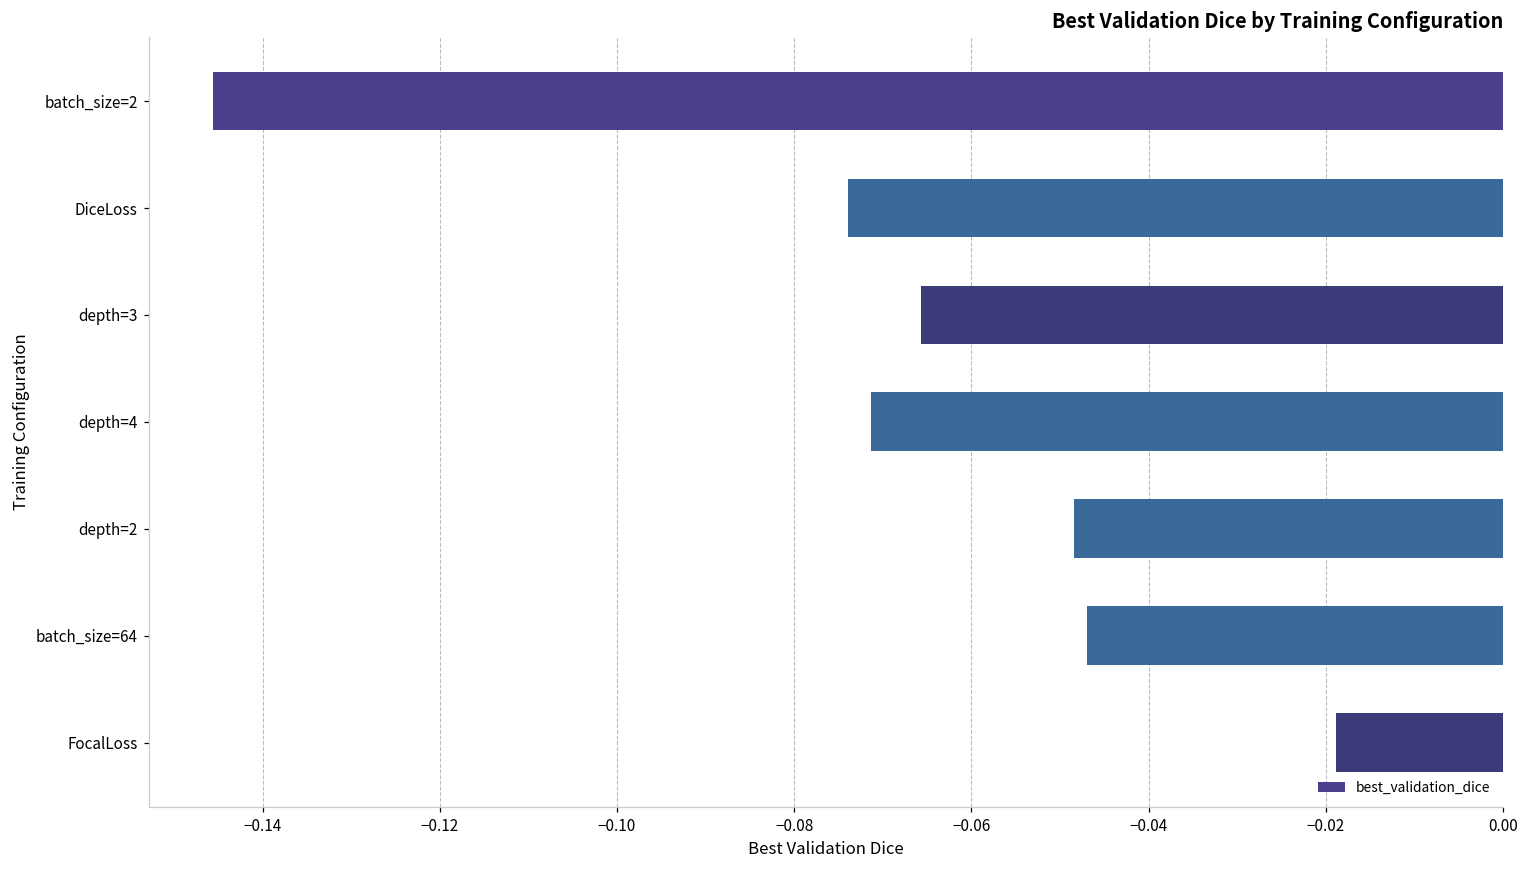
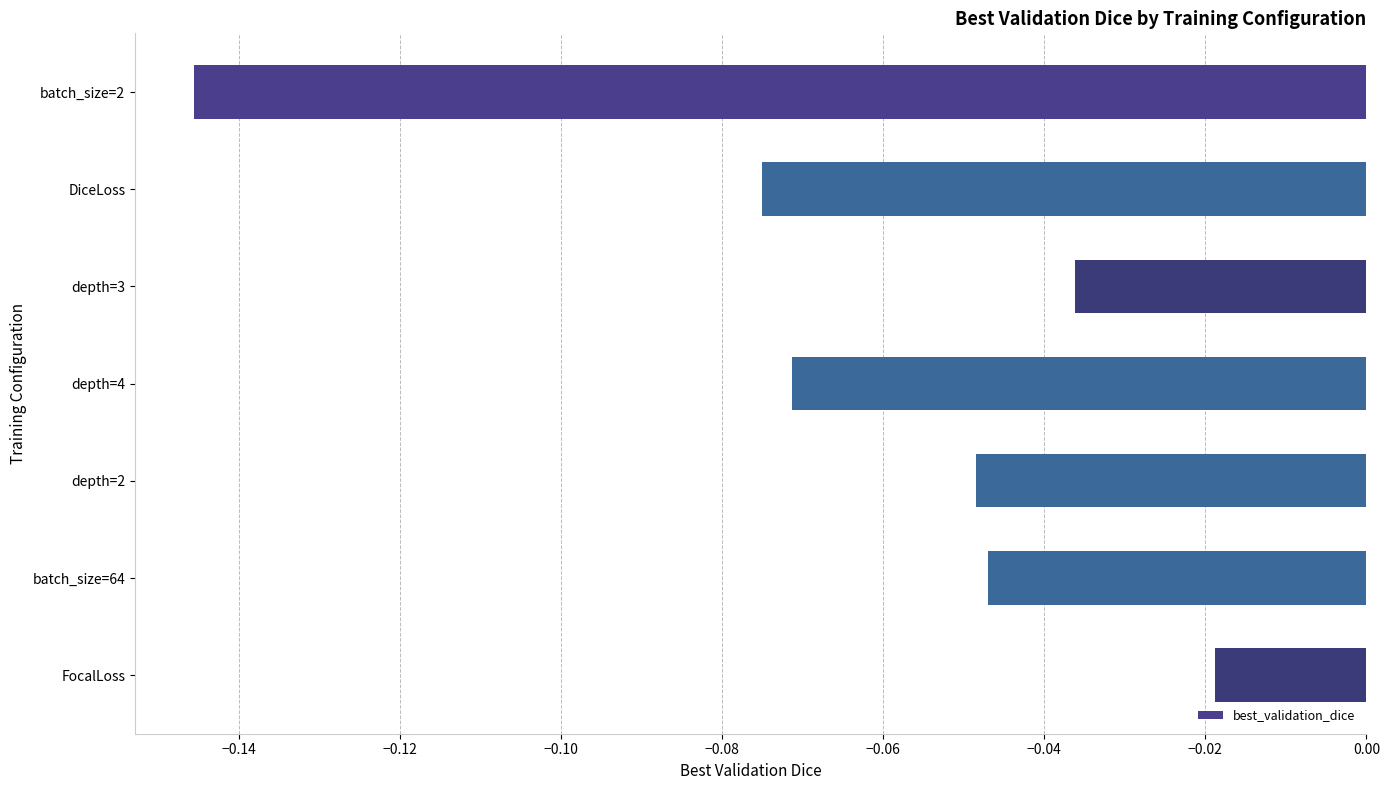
DiceLoss: -0.074 -> -0.075
depth=3: -0.066 -> -0.036
